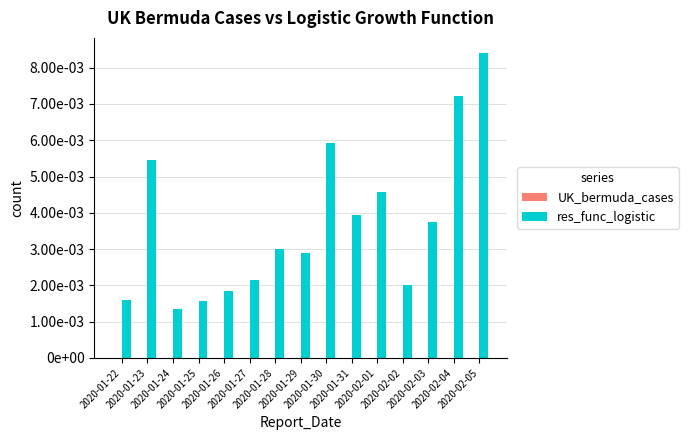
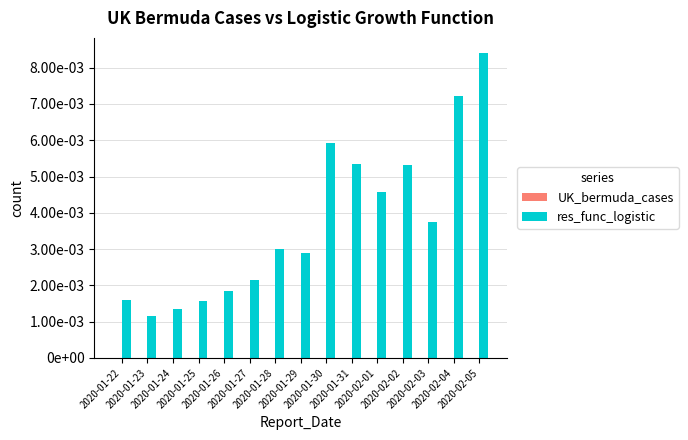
res_func_logistic, 2020-01-23: 0.0054 -> 0.0012
res_func_logistic, 2020-01-31: 0.0039 -> 0.0053
res_func_logistic, 2020-02-02: 0.0020 -> 0.0053
